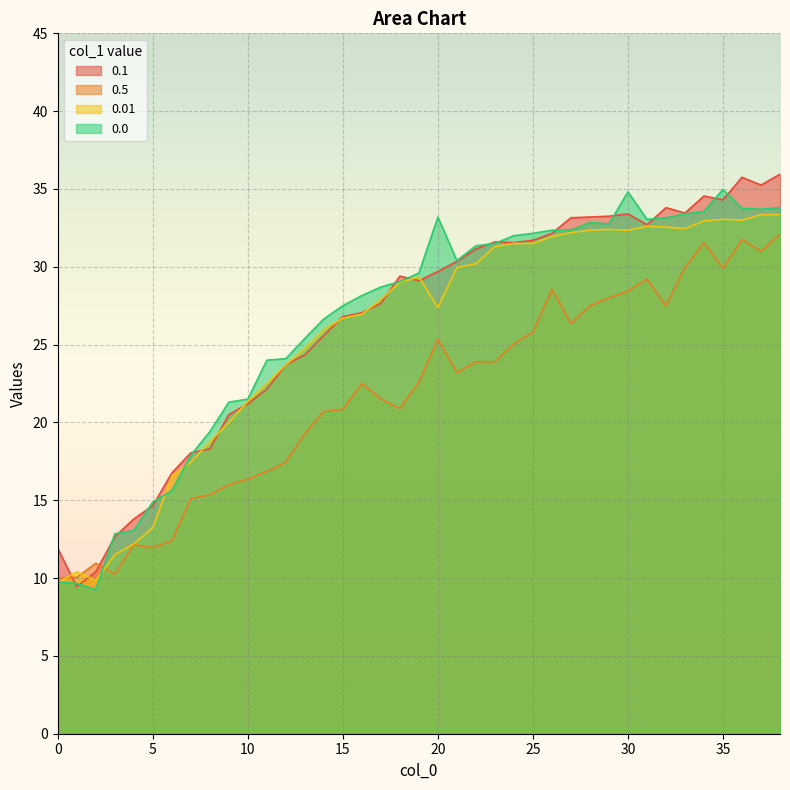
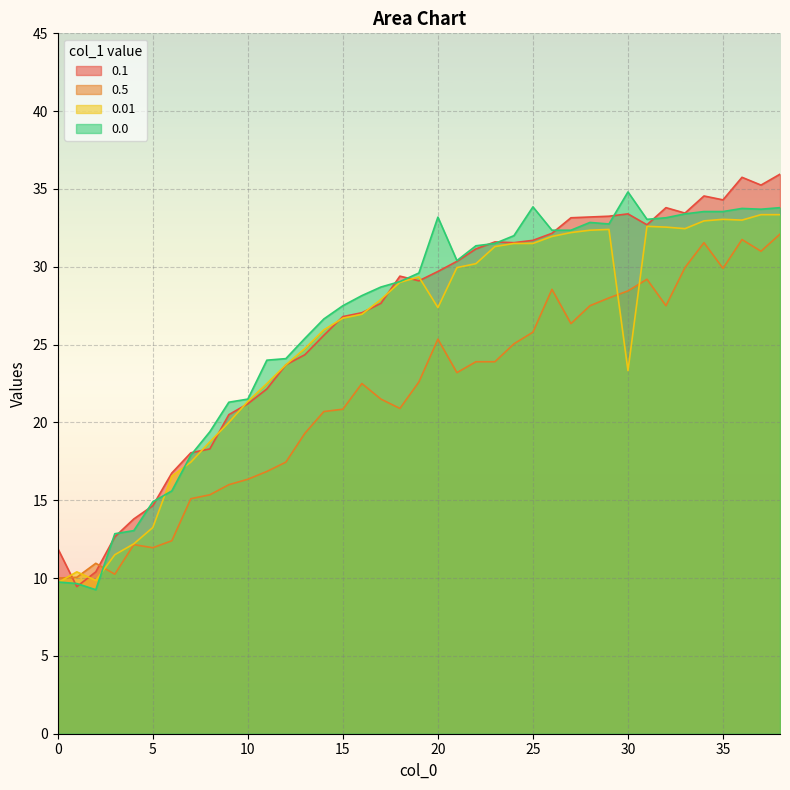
0.0, 25: 32.2 -> 33.9
0.01, 30: 32.4 -> 23.3
0.0, 35: 35.0 -> 33.6
